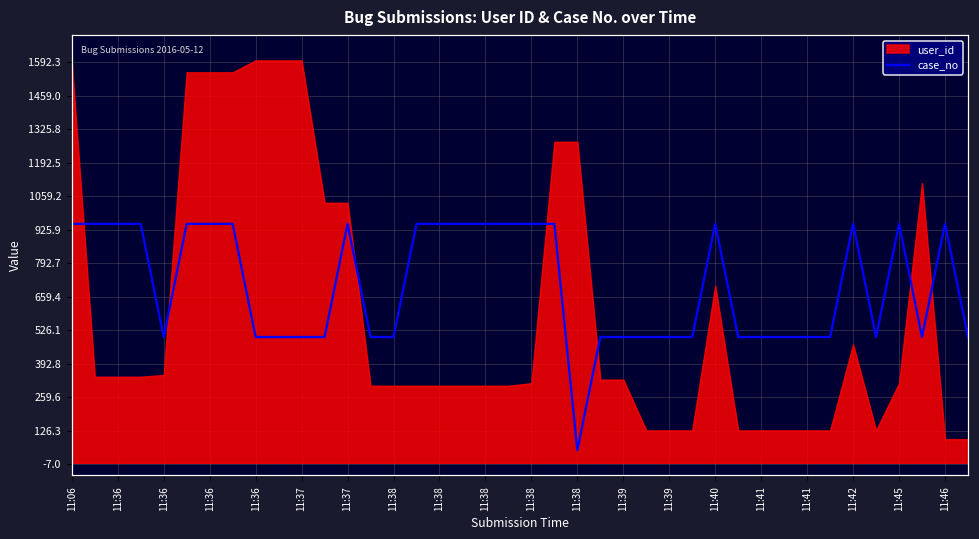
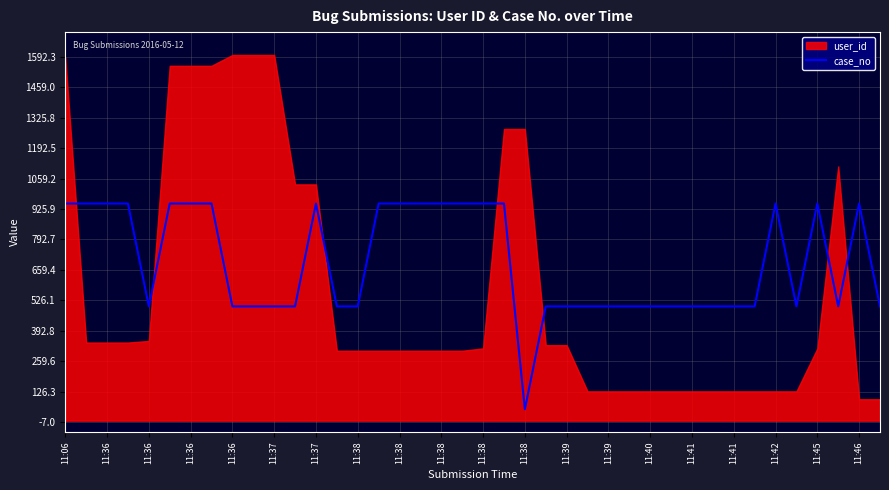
case_no, 11:40: 950 -> 500
user_id, 11:40: 700 -> 130
user_id, 11:42: 470 -> 130
